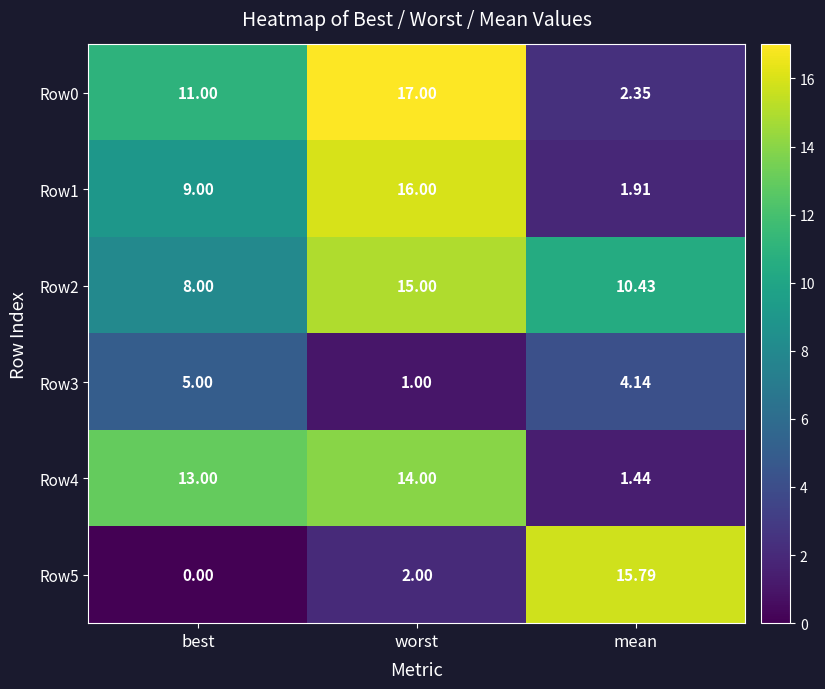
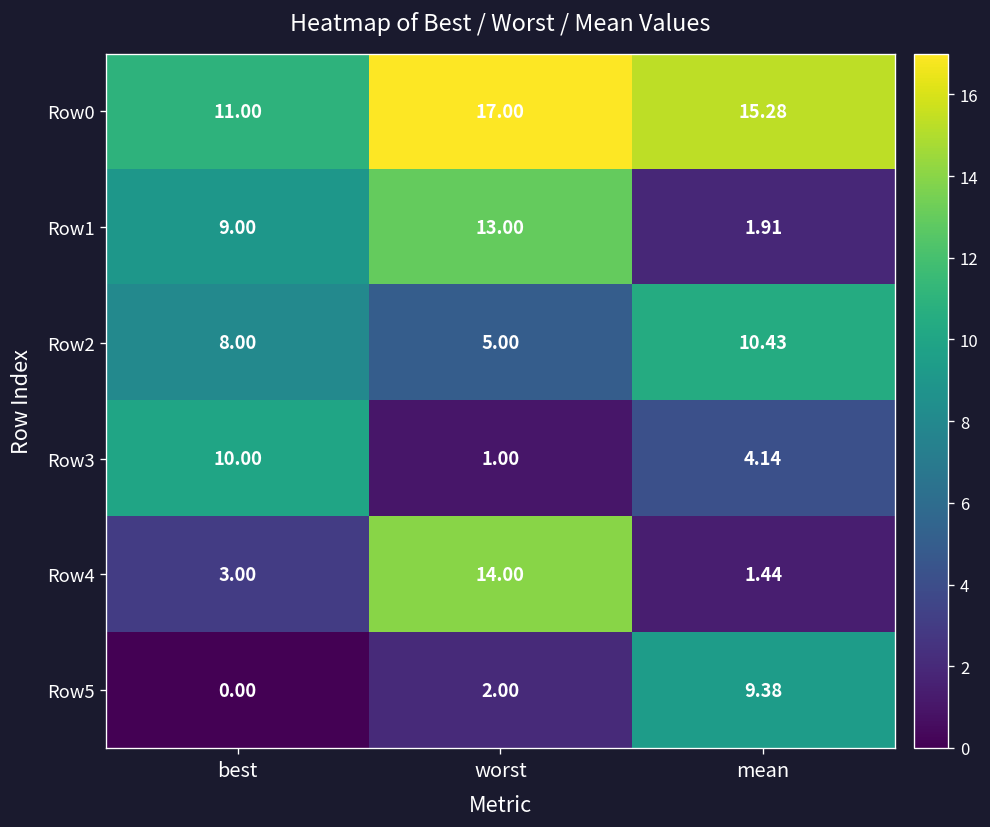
Row0, mean: 2.35 -> 15.28
Row1, worst: 16.00 -> 13.00
Row2, worst: 15.00 -> 5.00
Row3, best: 5.00 -> 10.00
Row4, best: 13.00 -> 3.00
Row5, mean: 15.79 -> 9.38
